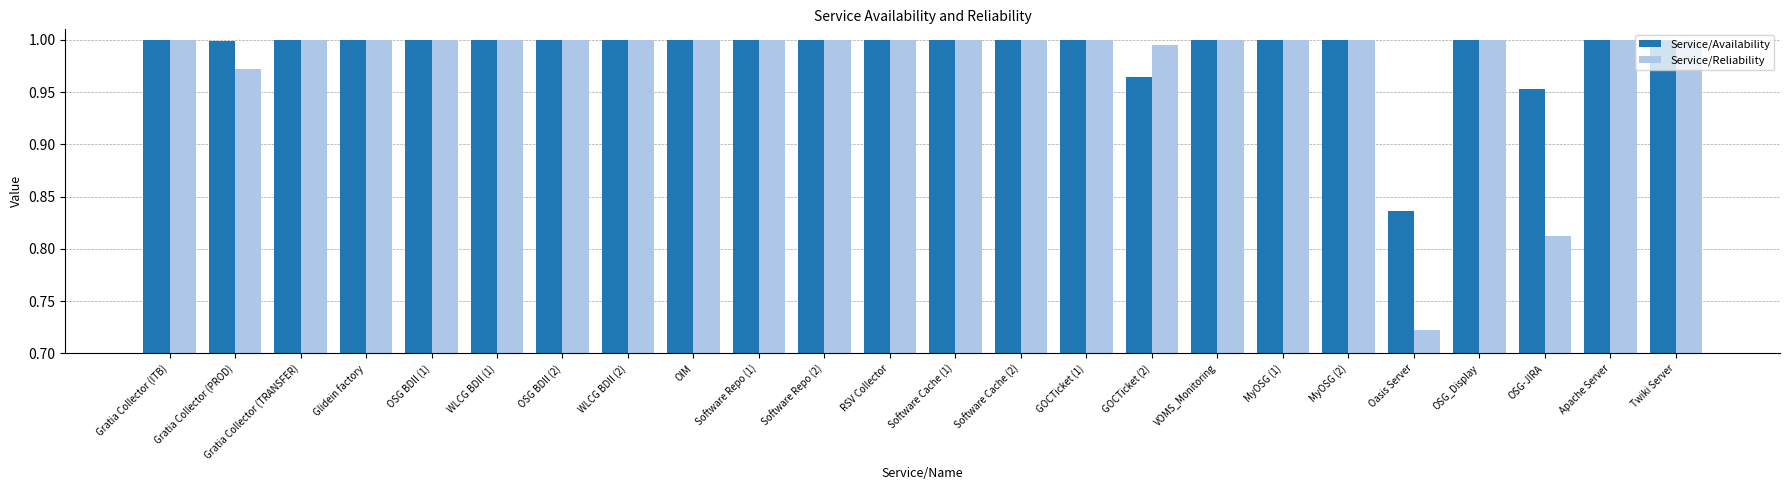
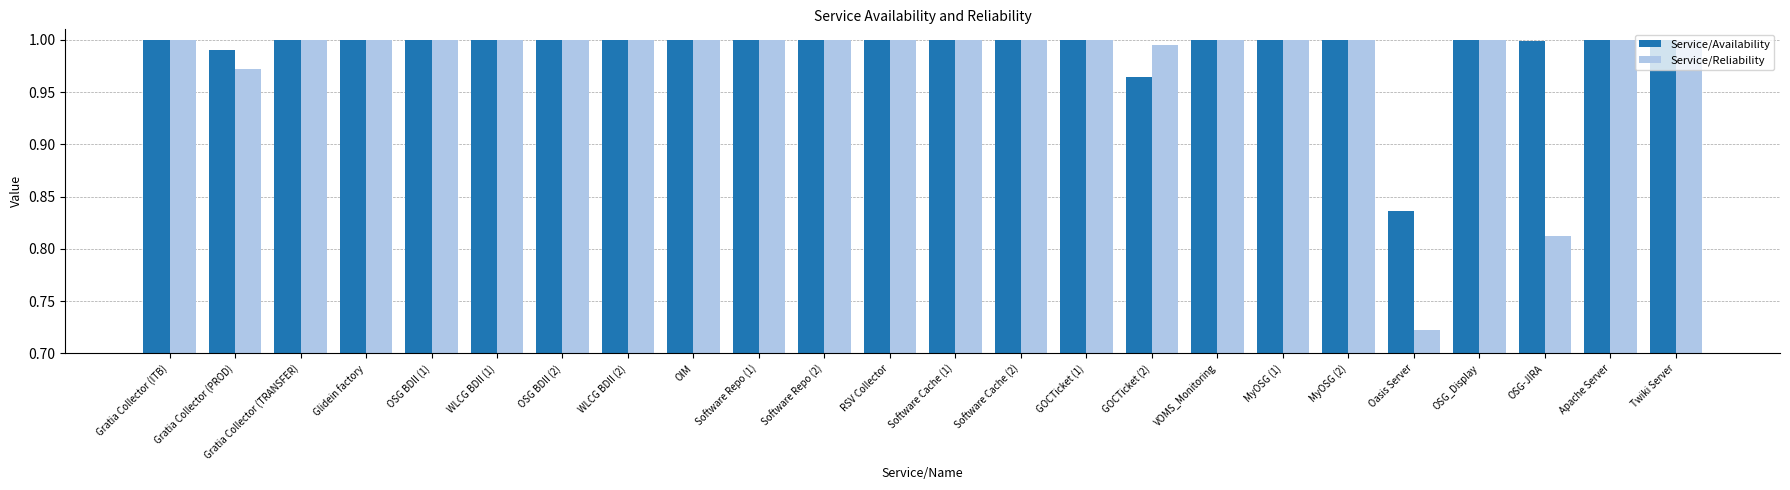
Service/Availability, Gratia Collector (PROD): 0.999 -> 0.990
Service/Availability, OSG-JIRA: 0.953 -> 0.999
